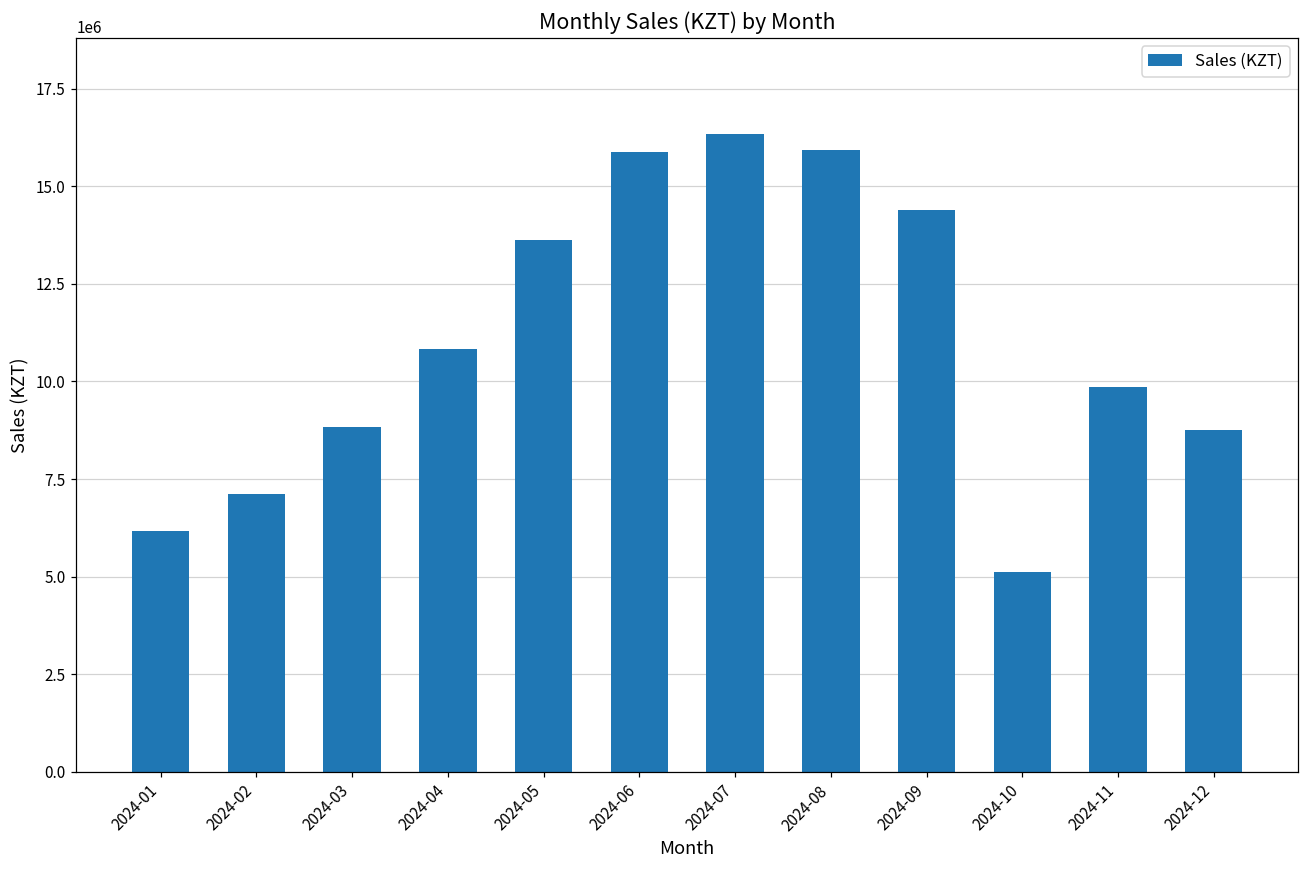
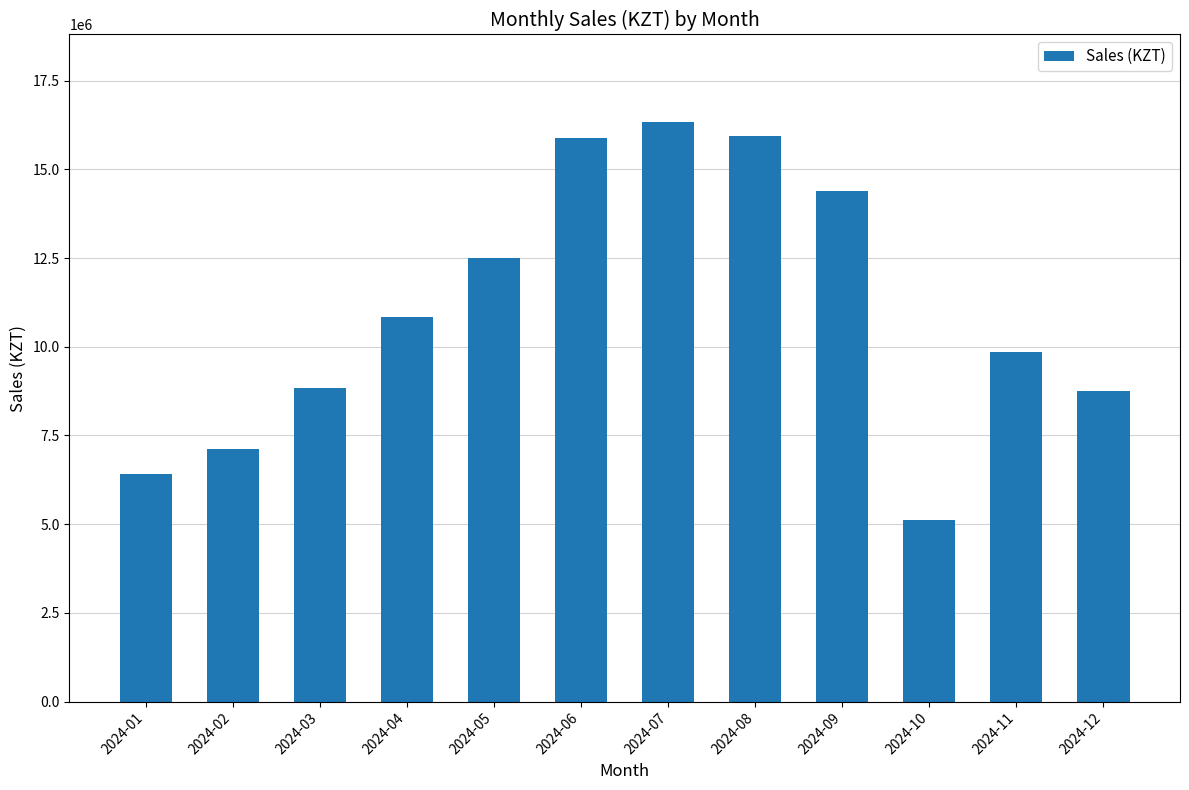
2024-01: 6200000 -> 6400000
2024-05: 13600000 -> 12500000
